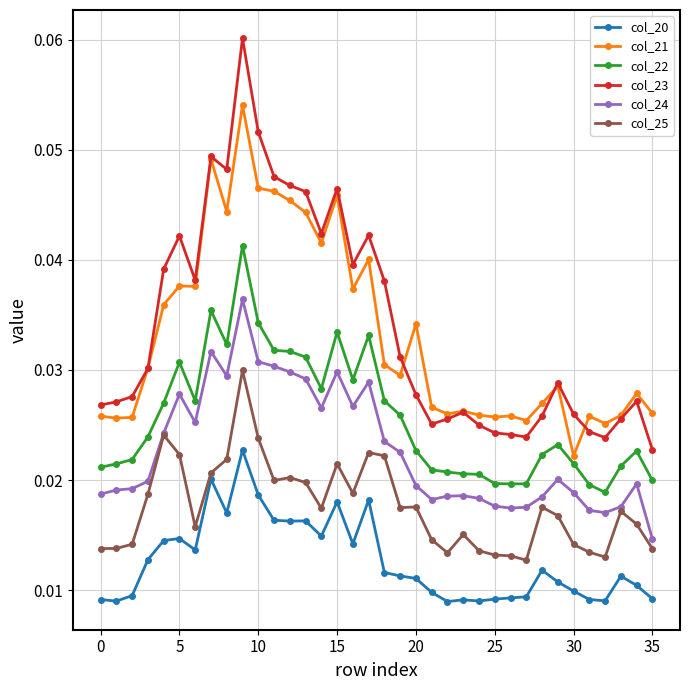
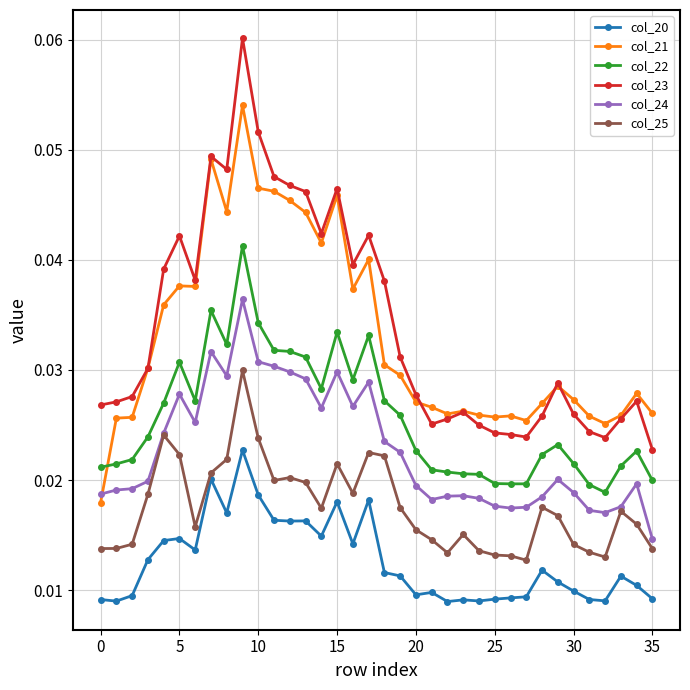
col_21, 0: 0.0258 -> 0.0179
col_20, 20: 0.0111 -> 0.0096
col_21, 20: 0.0342 -> 0.0271
col_25, 20: 0.0176 -> 0.0155
col_21, 30: 0.0222 -> 0.0273
